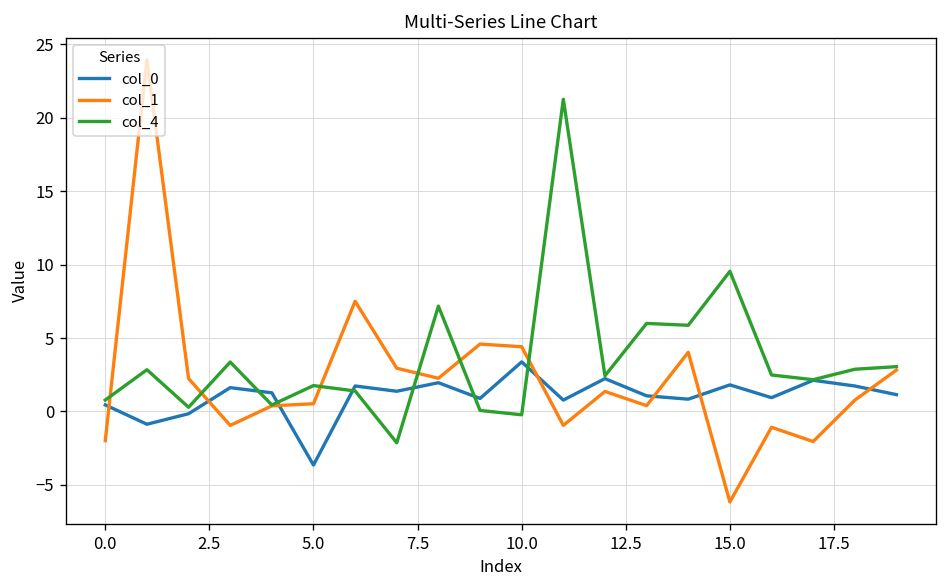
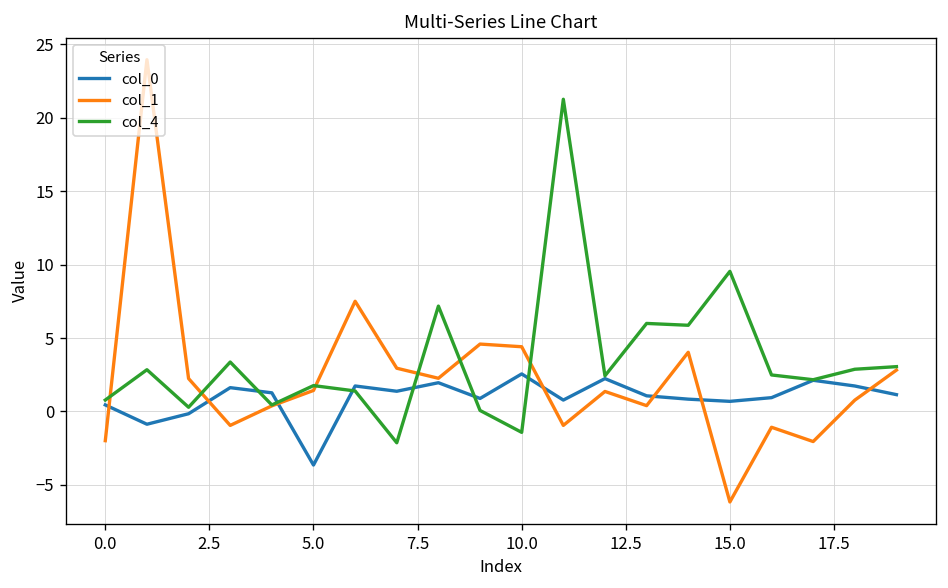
col_1, 5.0: 0.5 -> 1.4
col_0, 10.0: 3.4 -> 2.6
col_4, 10.0: -0.2 -> -1.4
col_0, 15.0: 1.8 -> 0.7
